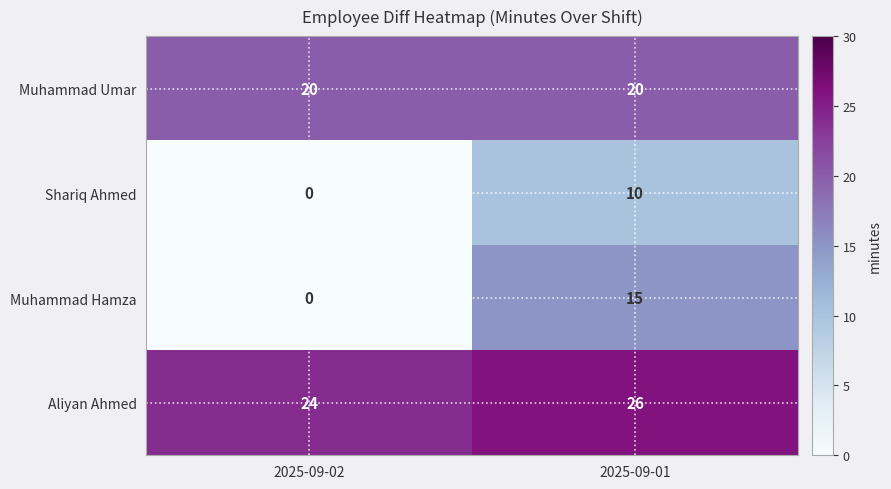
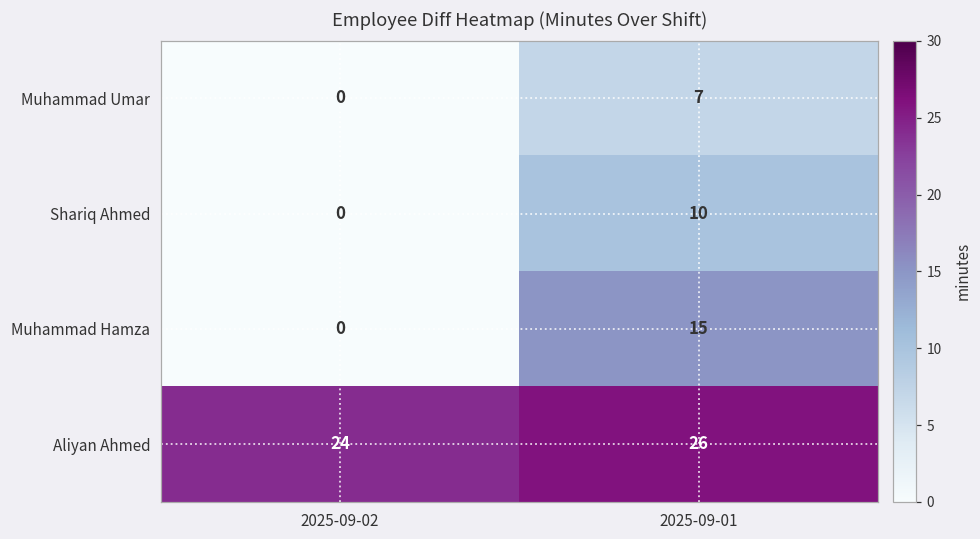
Muhammad Umar, 2025-09-02: 20 -> 0
Muhammad Umar, 2025-09-01: 20 -> 7
